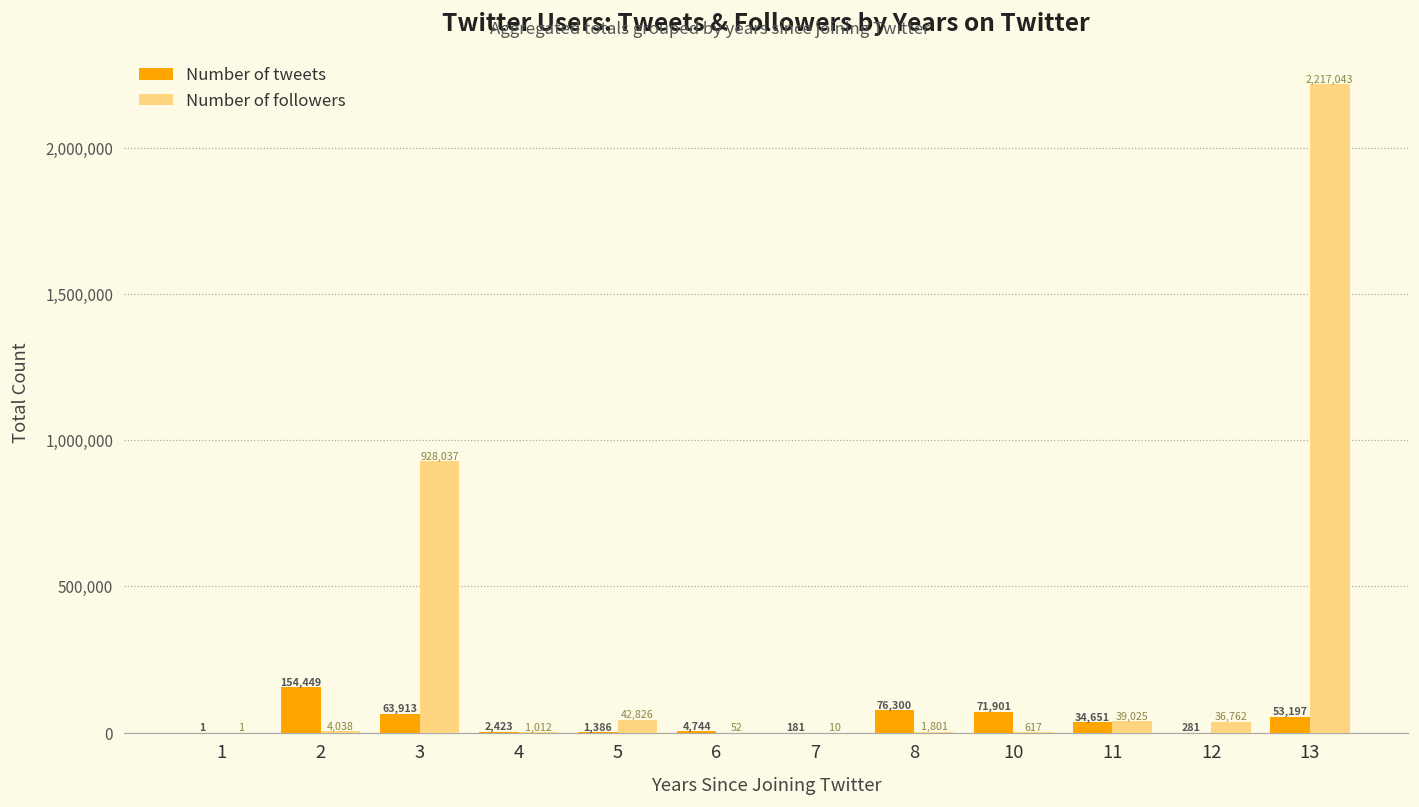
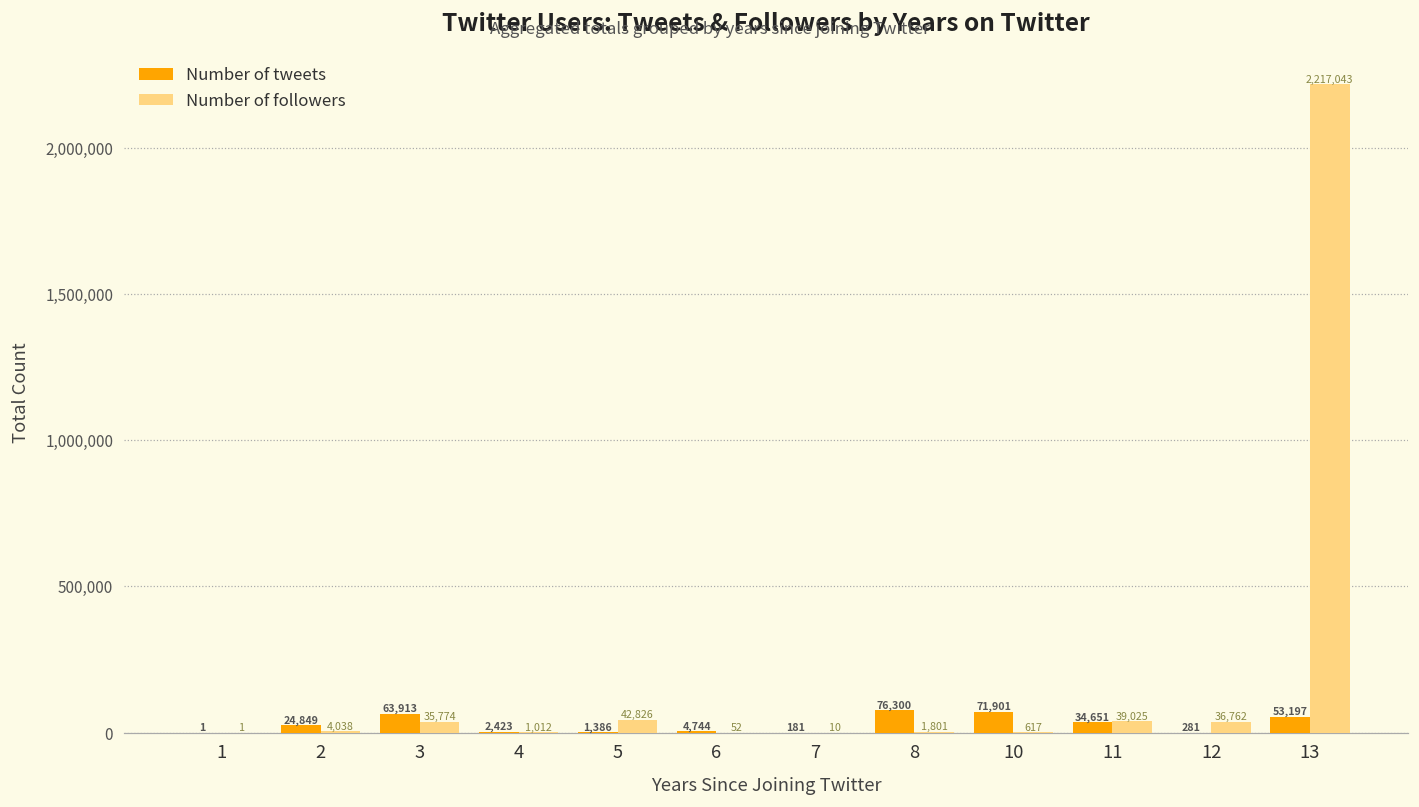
Number of tweets, 2: 154,449 -> 24,849
Number of followers, 3: 928,037 -> 35,774
